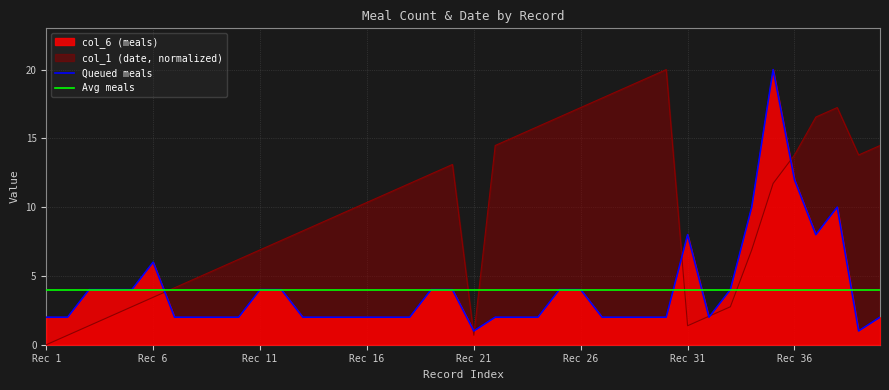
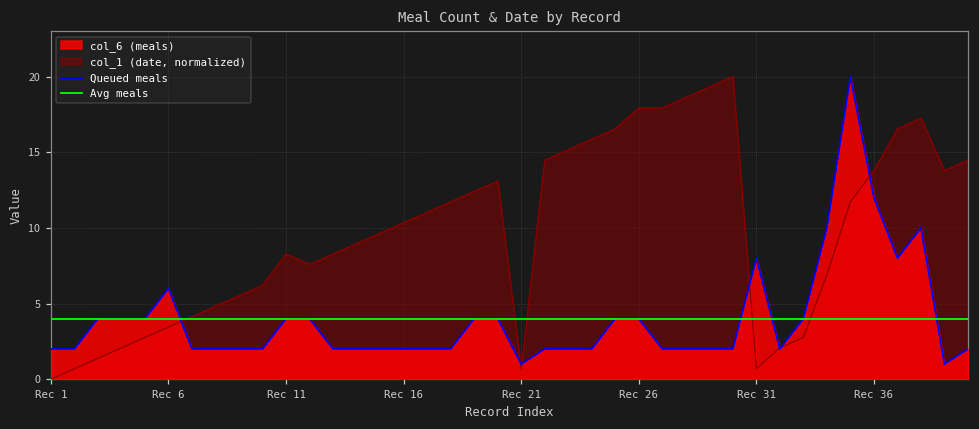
col_1 (date, normalized), Rec 11: 6.9 -> 8.3
col_1 (date, normalized), Rec 26: 17.2 -> 17.9
col_1 (date, normalized), Rec 31: 1.4 -> 0.7
